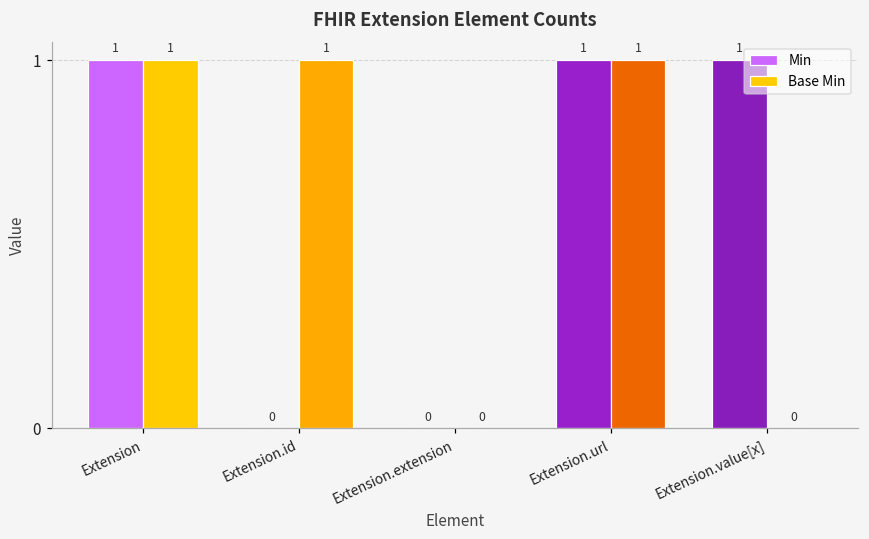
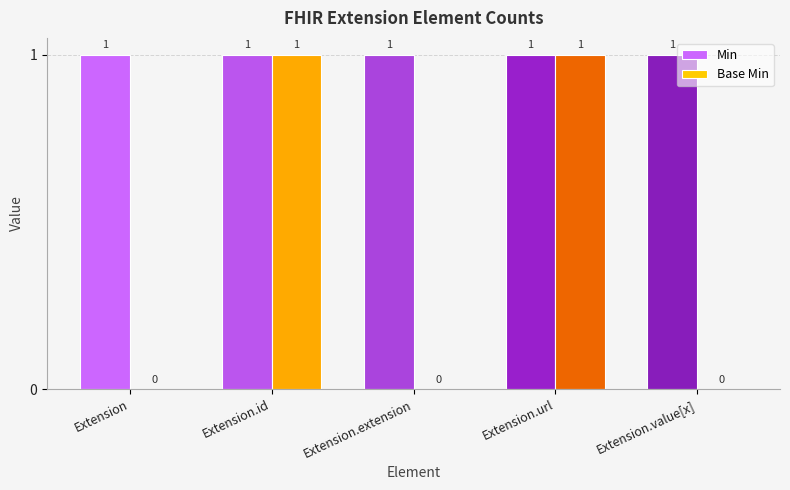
Base Min, Extension: 1 -> 0
Min, Extension.id: 0 -> 1
Min, Extension.extension: 0 -> 1
